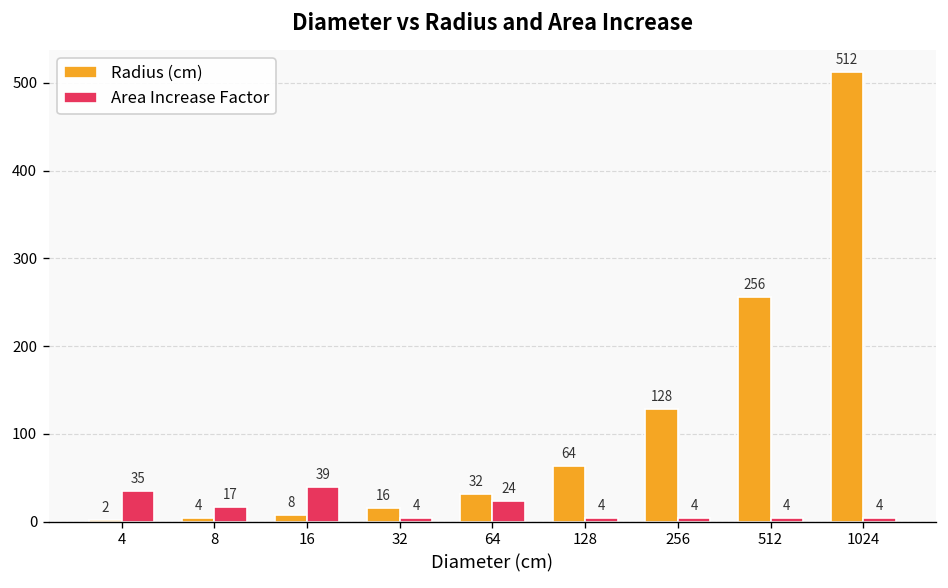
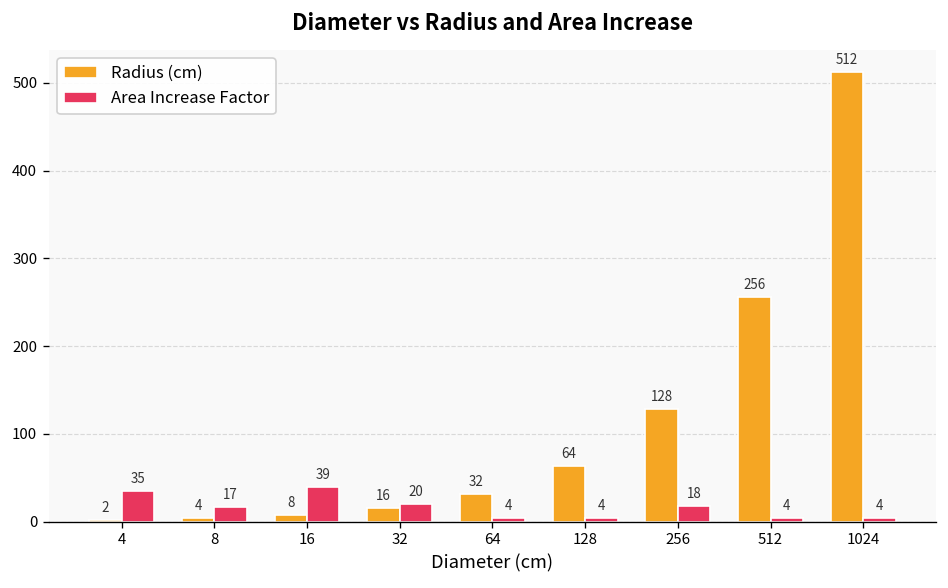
Area Increase Factor, 32: 4 -> 20
Area Increase Factor, 64: 24 -> 4
Area Increase Factor, 256: 4 -> 18
